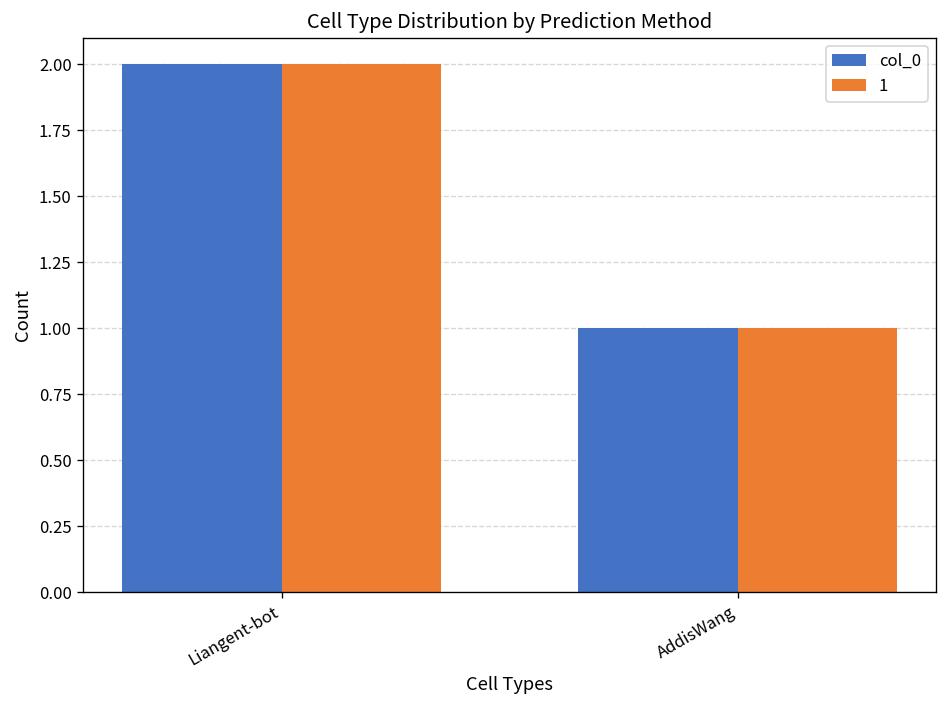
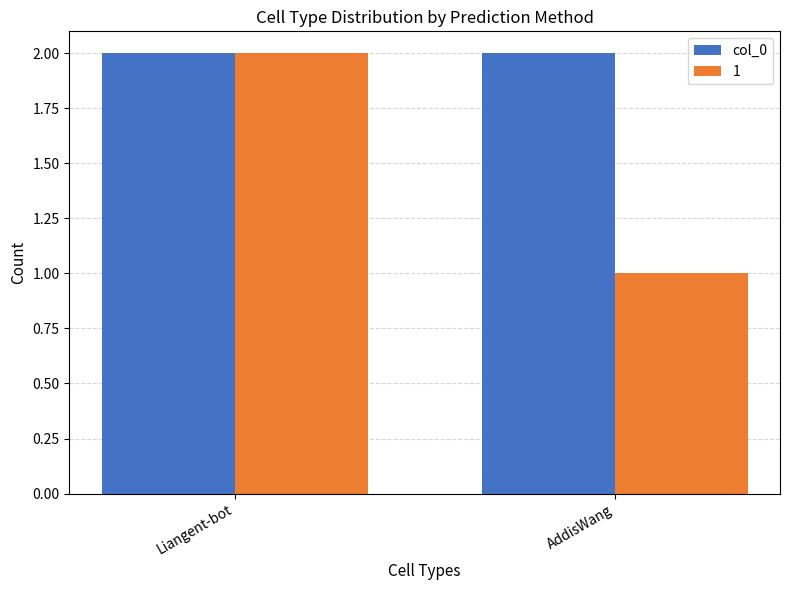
col_0, AddisWang: 1 -> 2
